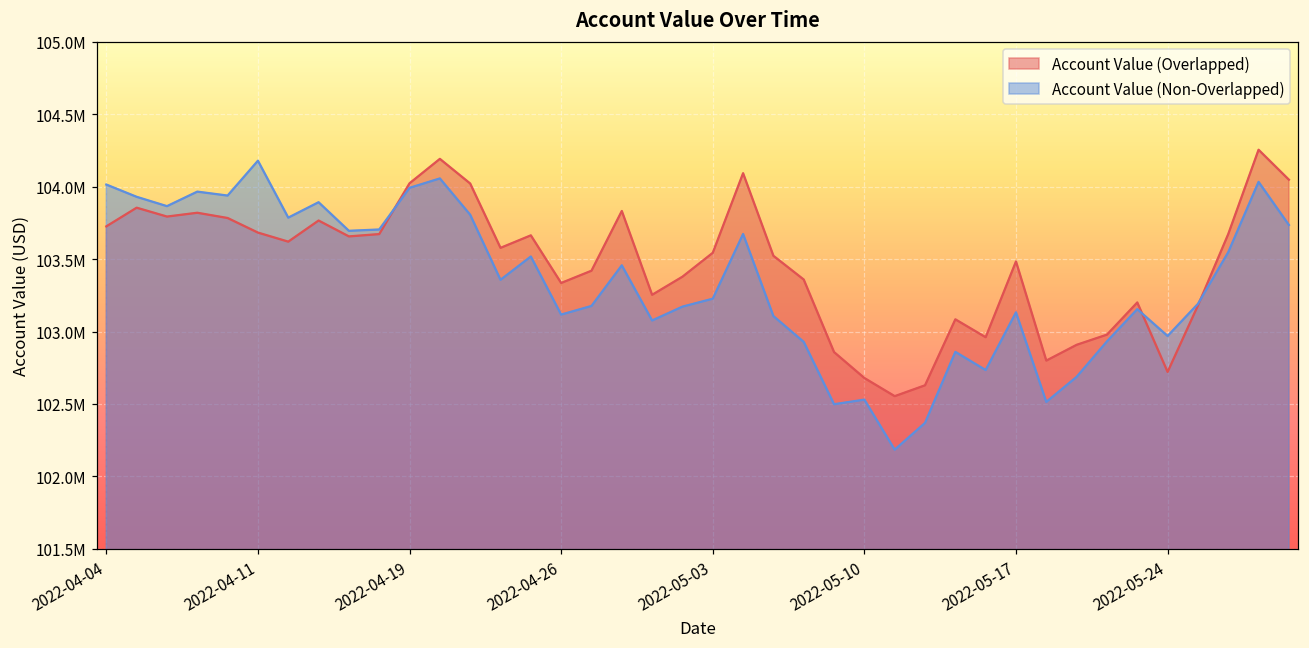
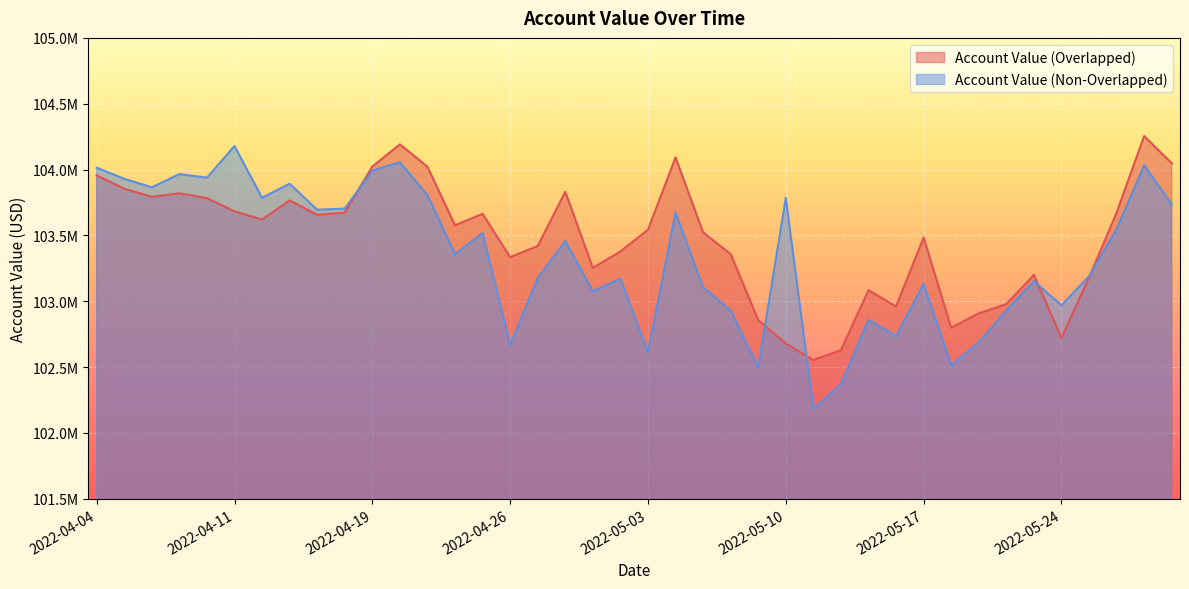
Account Value (Overlapped), 2022-04-04: 103730000 -> 103960000
Account Value (Non-Overlapped), 2022-04-26: 103120000 -> 102670000
Account Value (Non-Overlapped), 2022-05-03: 103230000 -> 102610000
Account Value (Non-Overlapped), 2022-05-10: 102530000 -> 103790000
